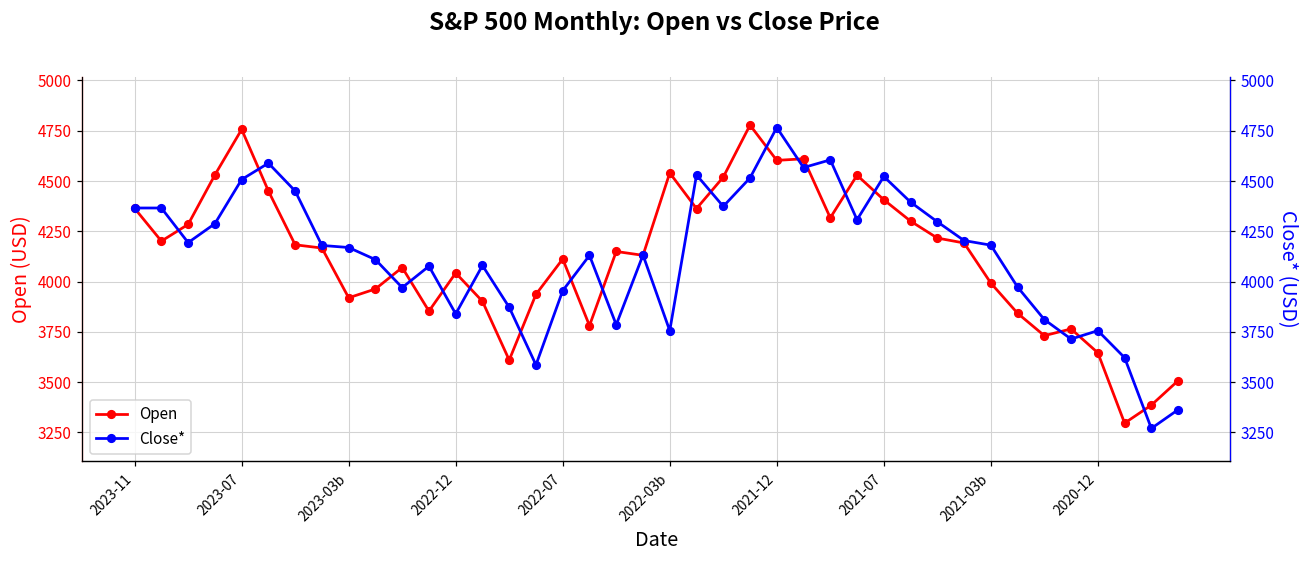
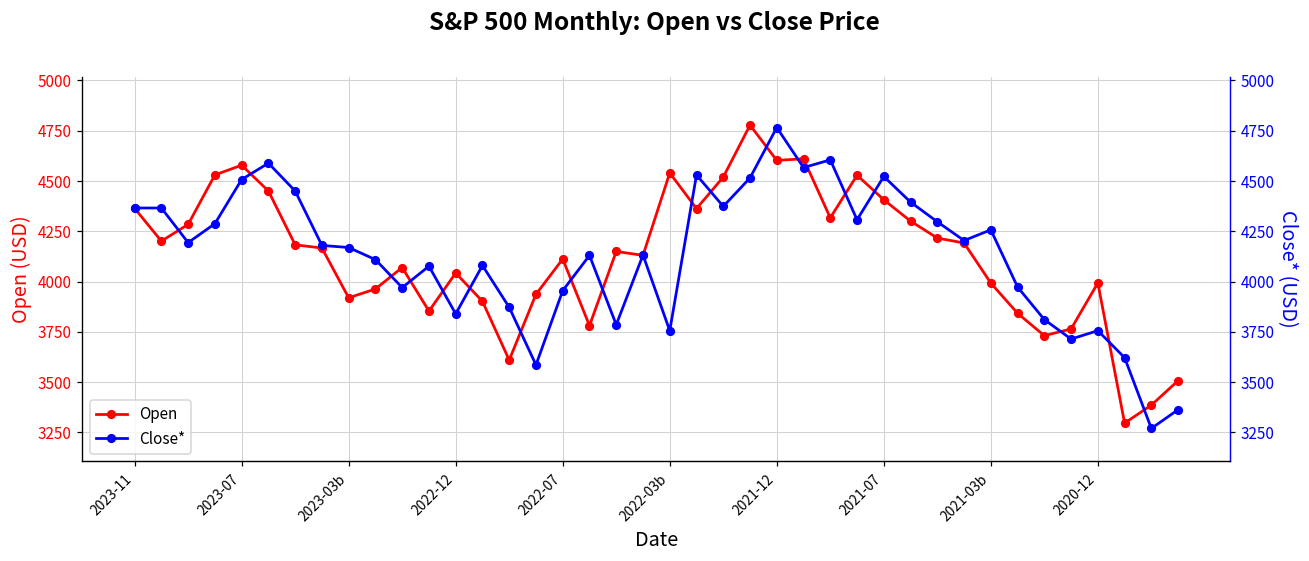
Open, 2023-07: 4760 -> 4580
Open, 2020-12: 3650 -> 3990
Close*, 2021-03b: 4180 -> 4260
